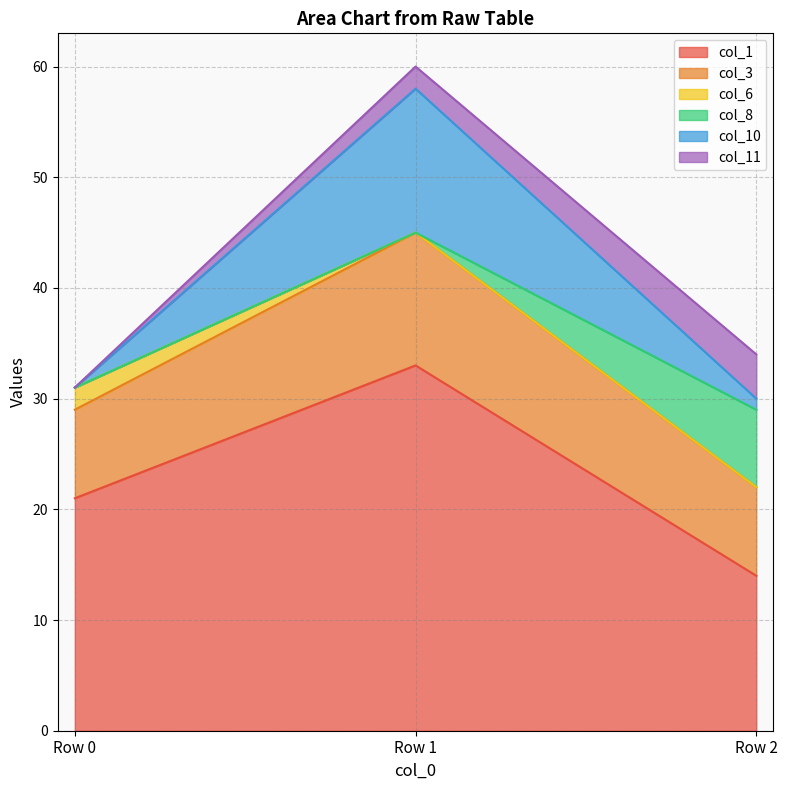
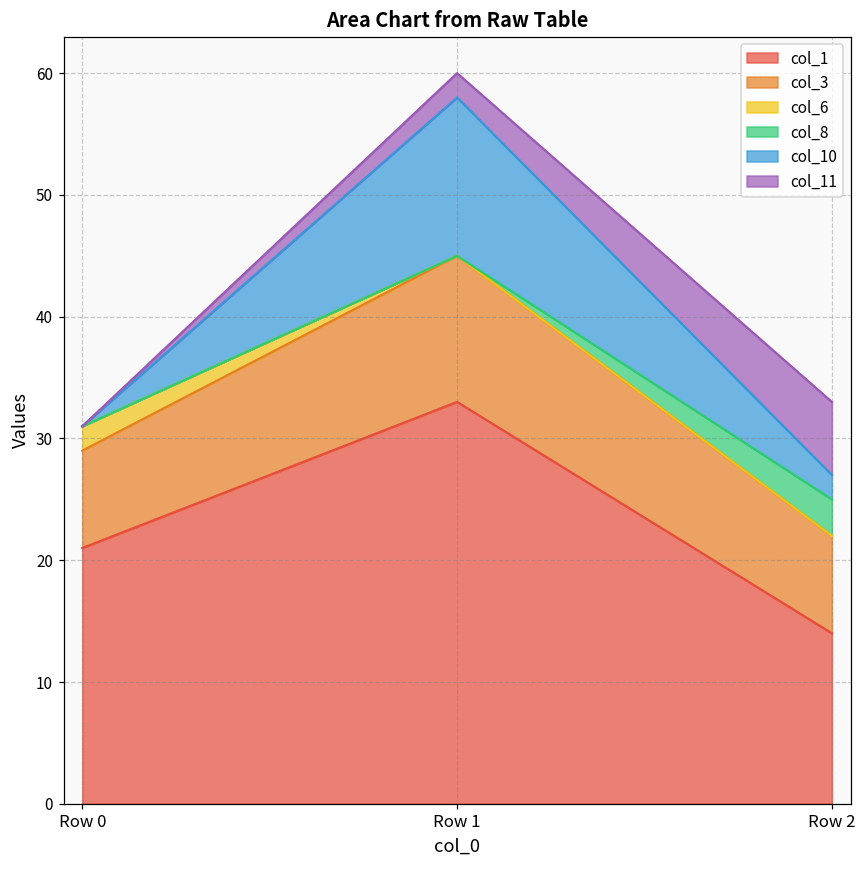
col_8, Row 2: 7 -> 3
col_10, Row 2: 1 -> 2
col_11, Row 2: 4 -> 6
